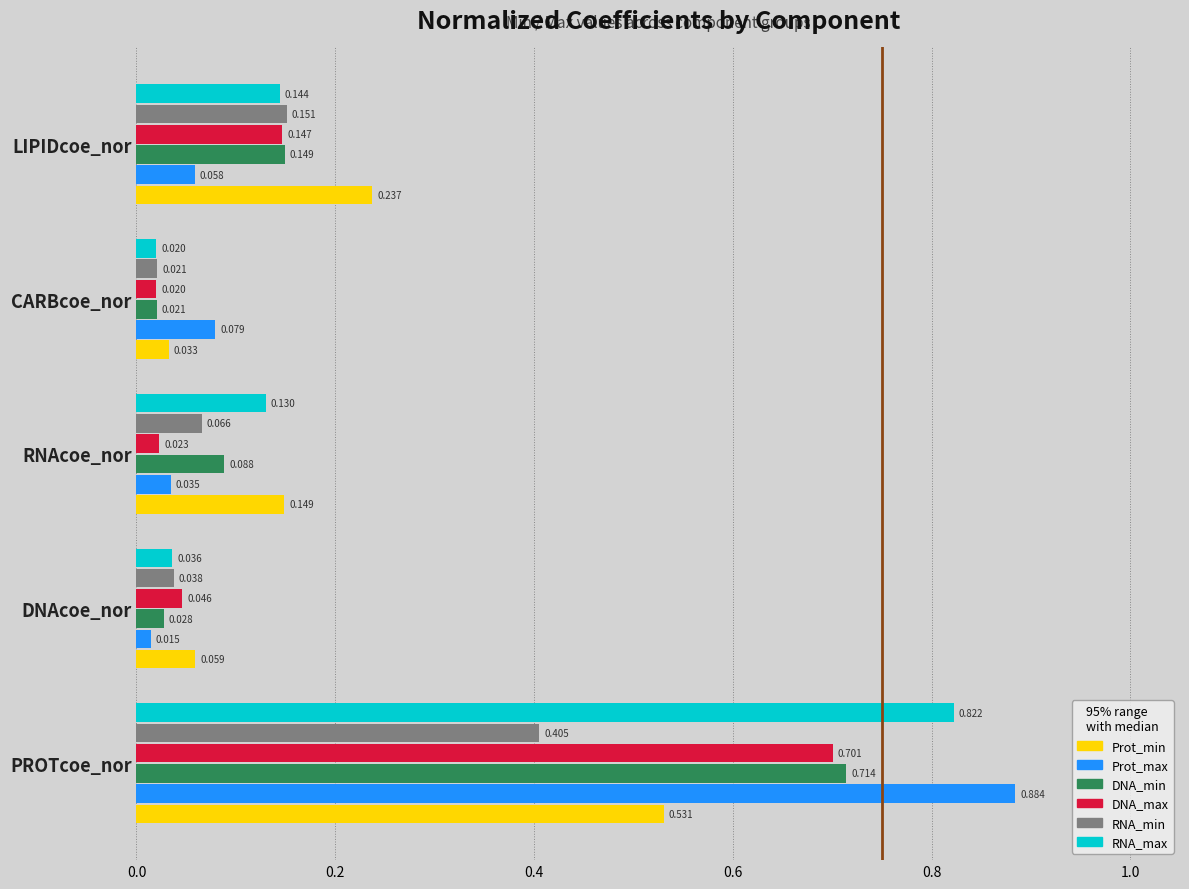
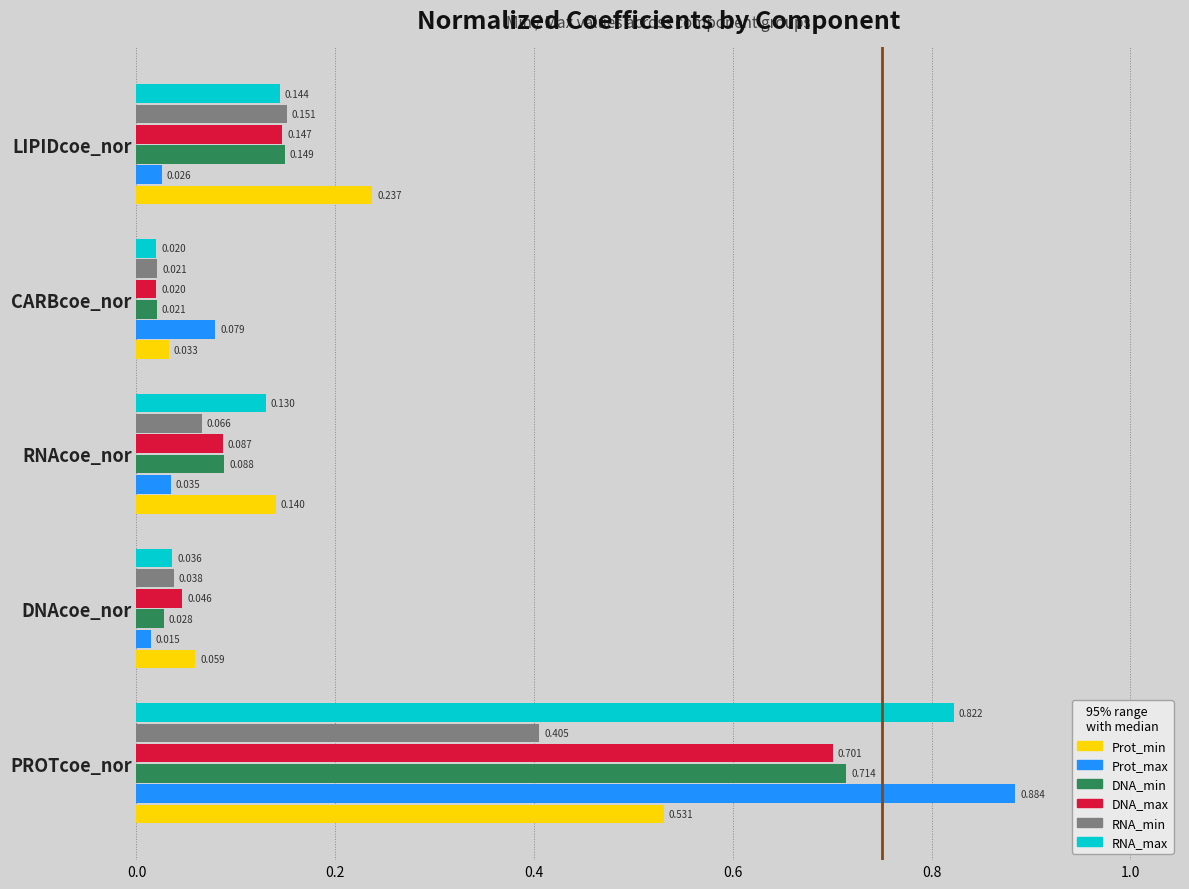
Prot_max, LIPIDcoe_nor: 0.058 -> 0.026
DNA_max, RNAcoe_nor: 0.023 -> 0.087
Prot_min, RNAcoe_nor: 0.149 -> 0.140
